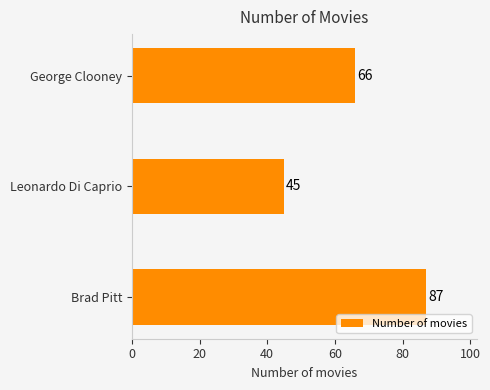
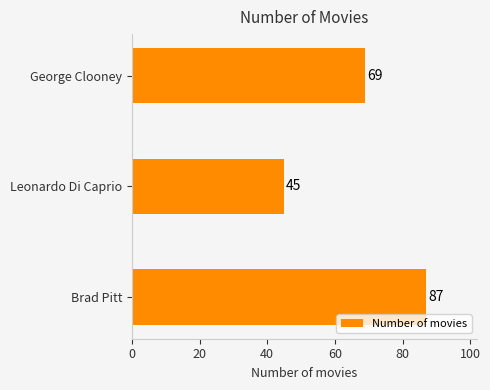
George Clooney: 66 -> 69
